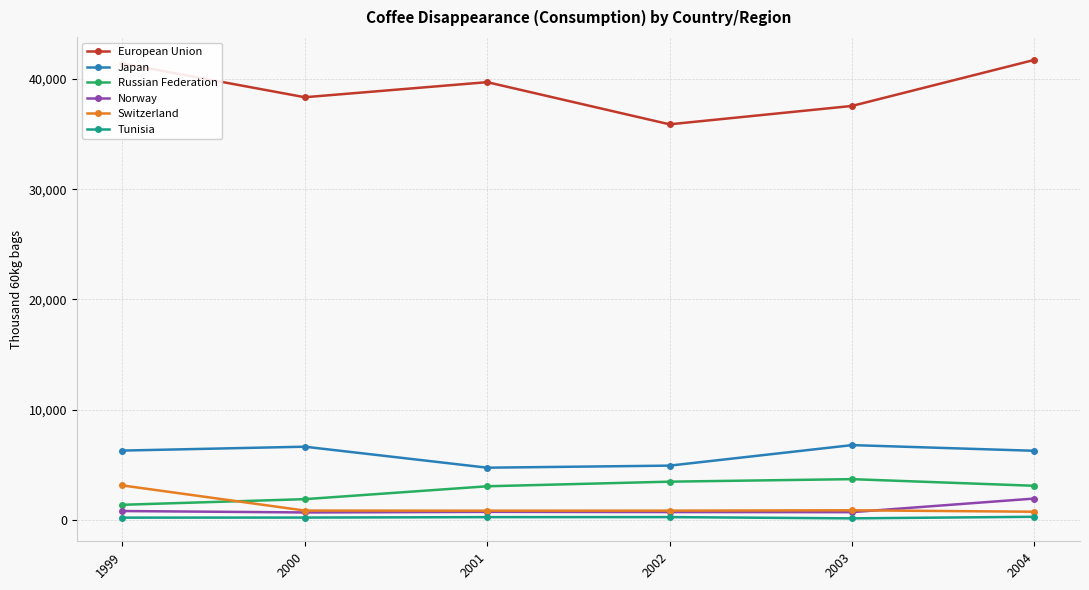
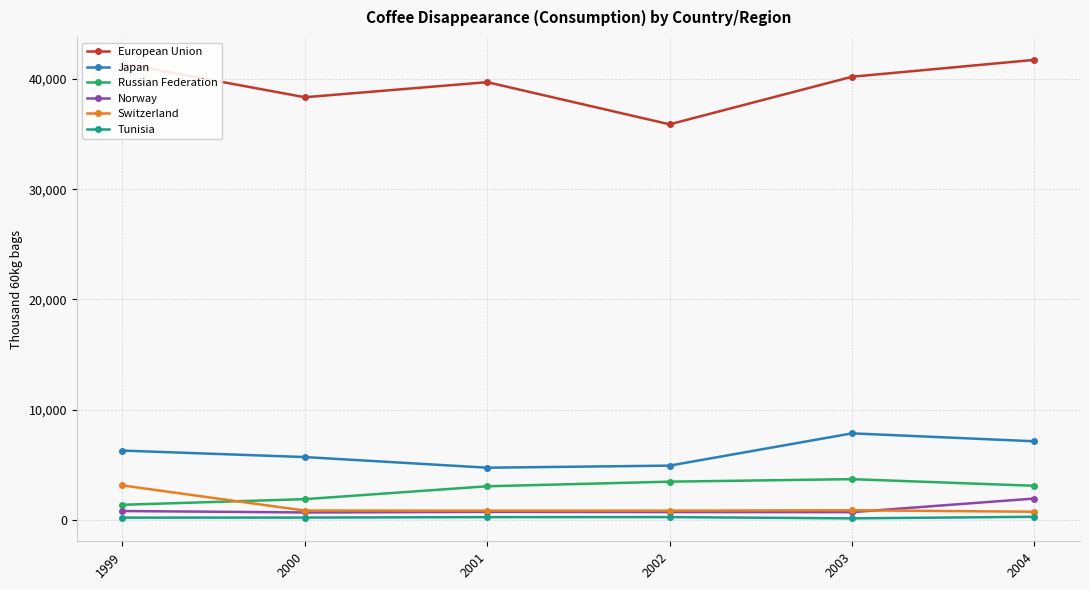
Japan, 2000: 6,600 -> 5,700
European Union, 2003: 37,600 -> 40,200
Japan, 2003: 6,800 -> 7,800
Japan, 2004: 6,300 -> 7,100
